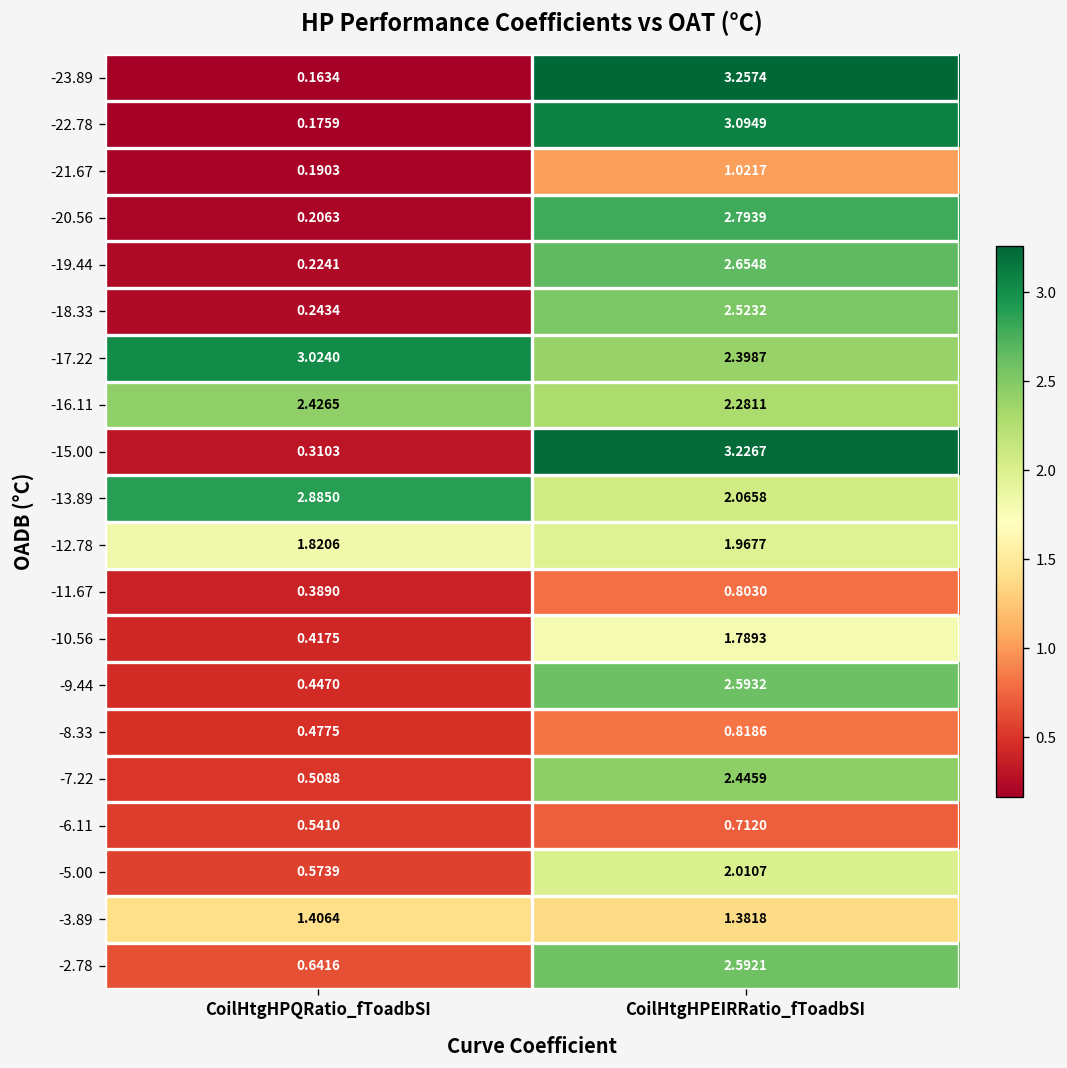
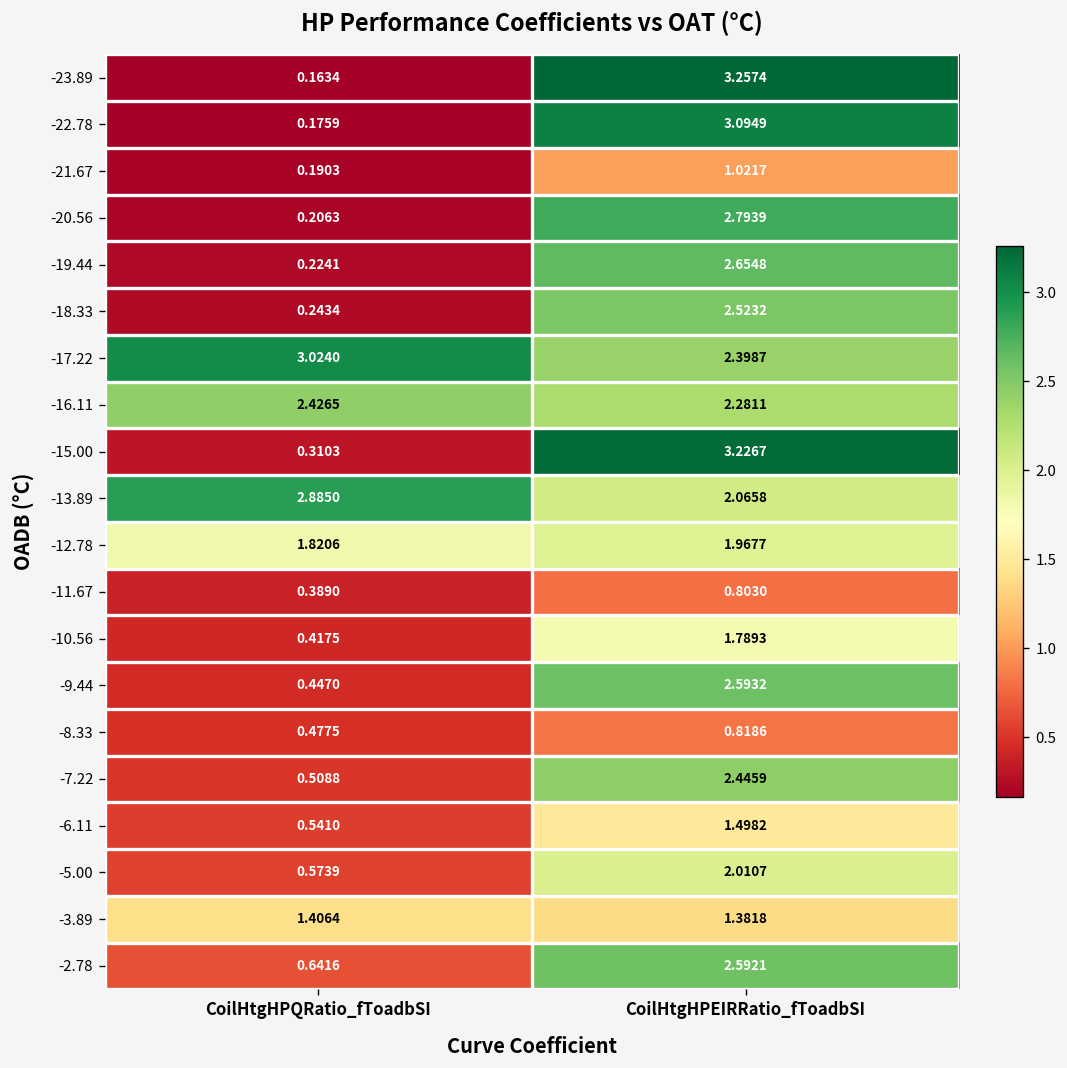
-6.11, CoilHtgHPEIRRatio_fToadbSI: 0.7120 -> 1.4982
